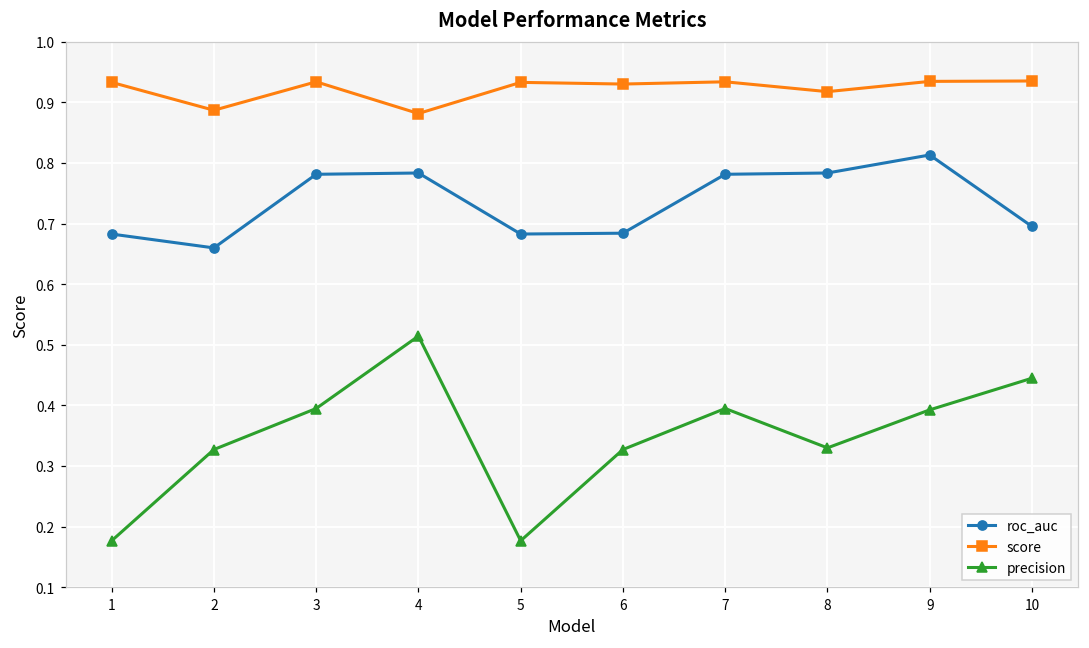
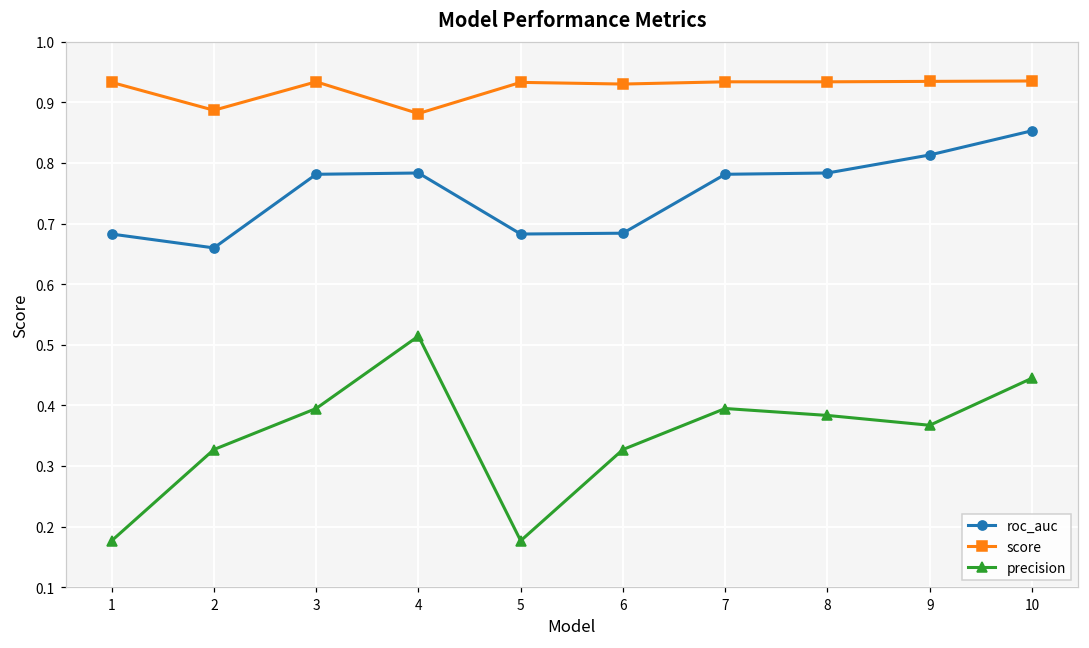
score, 8: 0.92 -> 0.93
precision, 8: 0.33 -> 0.38
precision, 9: 0.39 -> 0.37
roc_auc, 10: 0.70 -> 0.85
